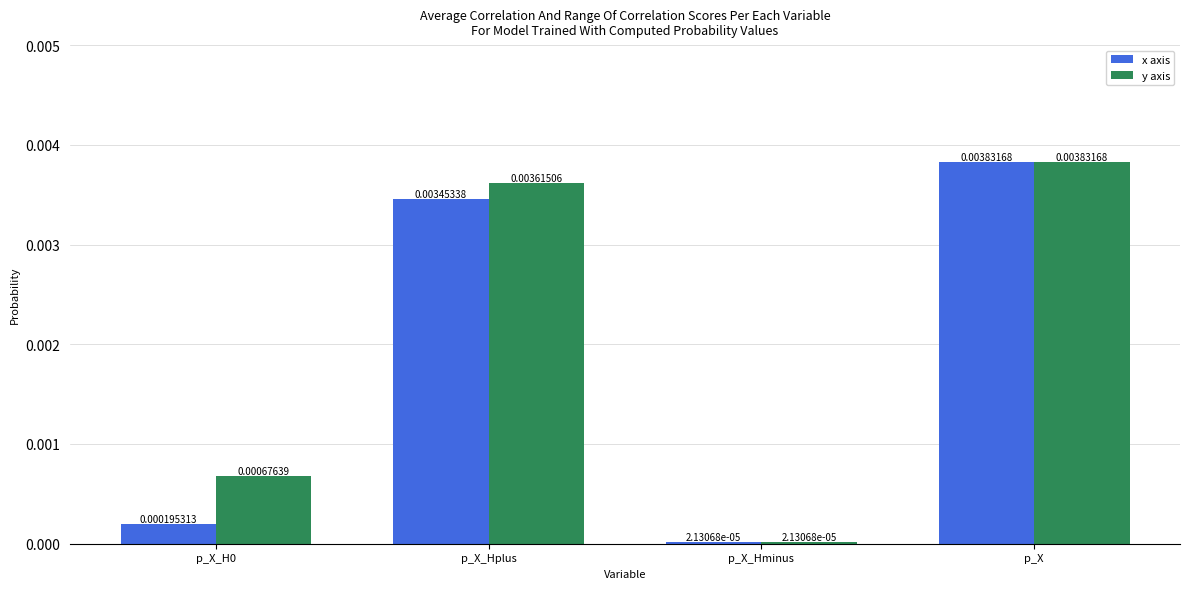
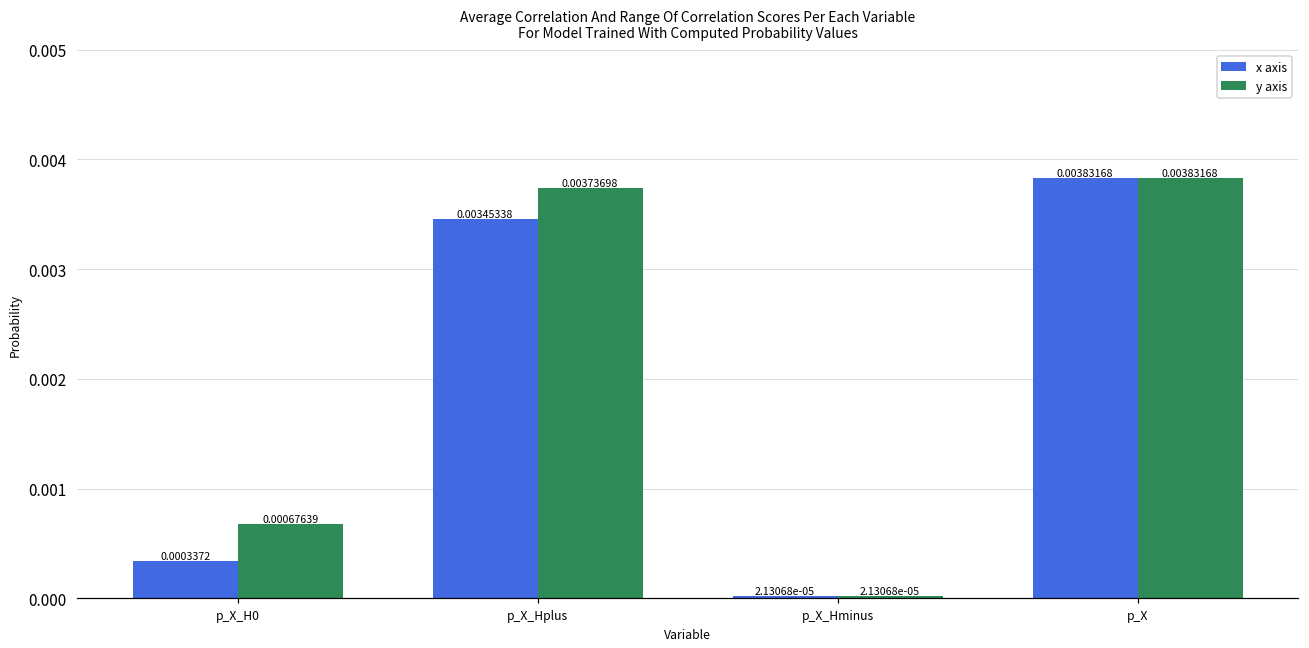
x axis, p_X_H0: 0.000195313 -> 0.0003372
y axis, p_X_Hplus: 0.00361506 -> 0.00373698
